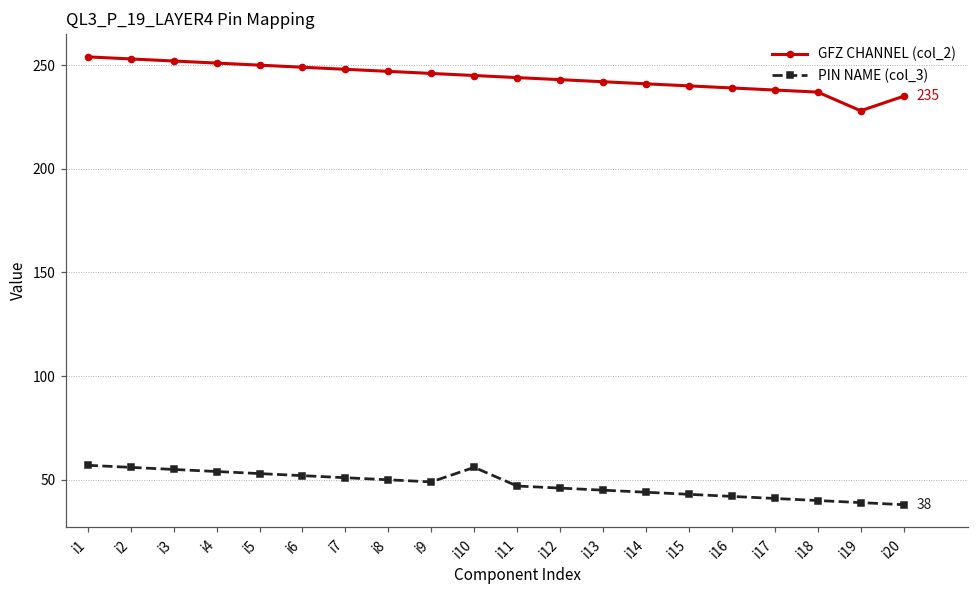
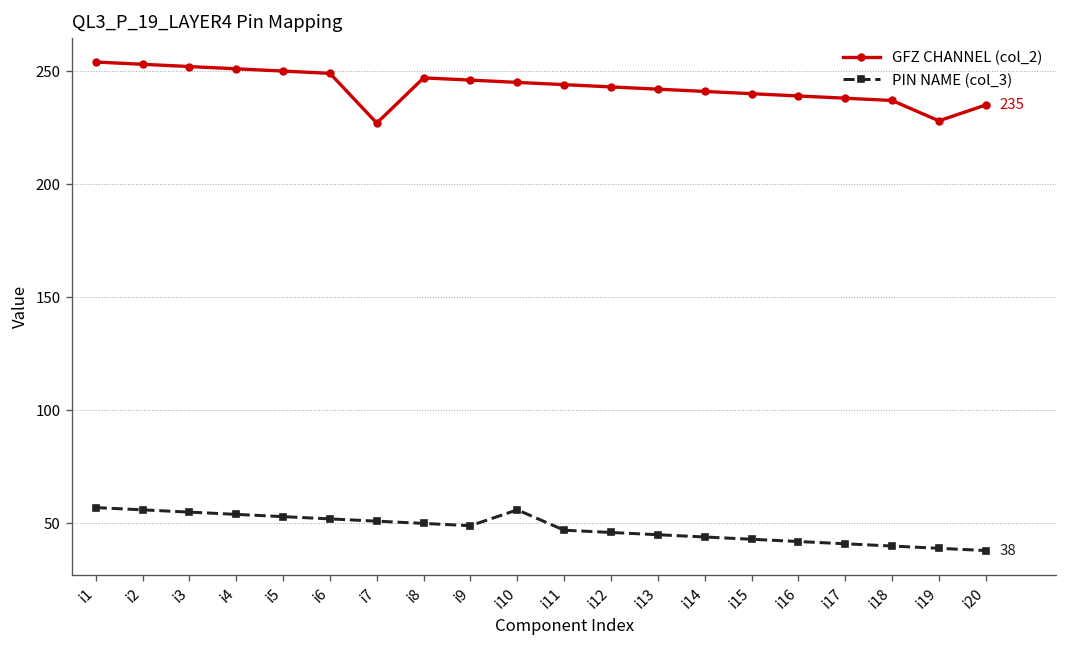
GFZ CHANNEL (col_2), i7: 248 -> 227
